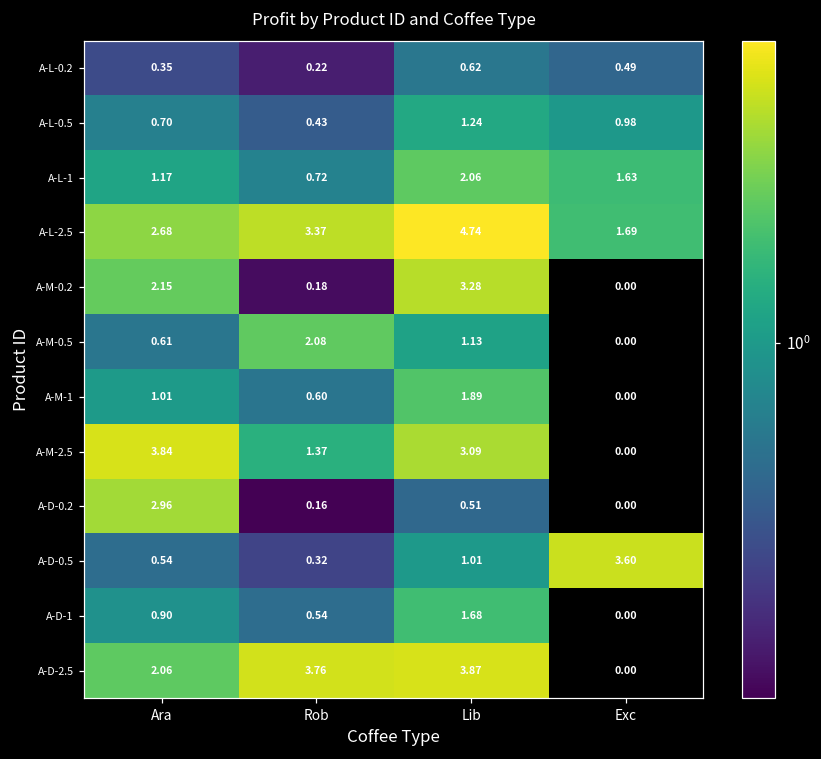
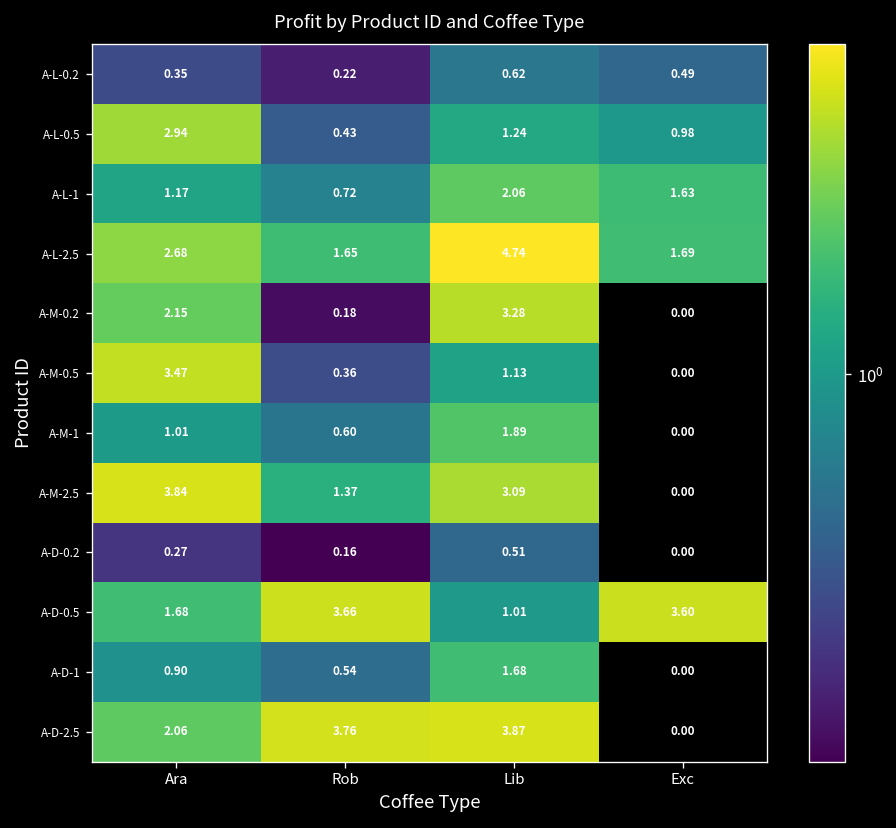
A-L-0.5, Ara: 0.70 -> 2.94
A-L-2.5, Rob: 3.37 -> 1.65
A-M-0.5, Ara: 0.61 -> 3.47
A-M-0.5, Rob: 2.08 -> 0.36
A-D-0.2, Ara: 2.96 -> 0.27
A-D-0.5, Ara: 0.54 -> 1.68
A-D-0.5, Rob: 0.32 -> 3.66
